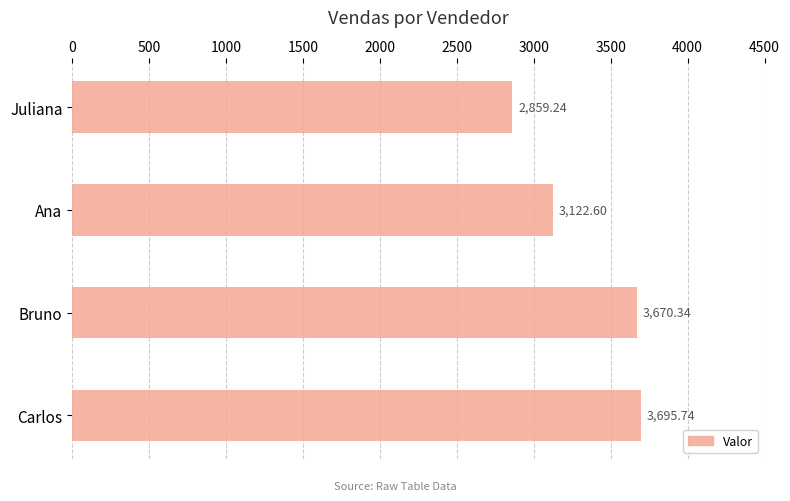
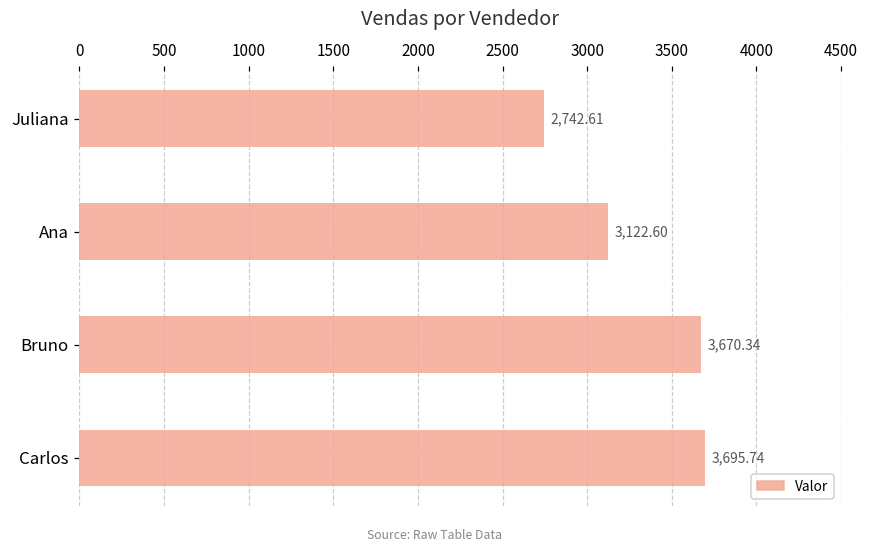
Juliana: 2,859.24 -> 2,742.61
